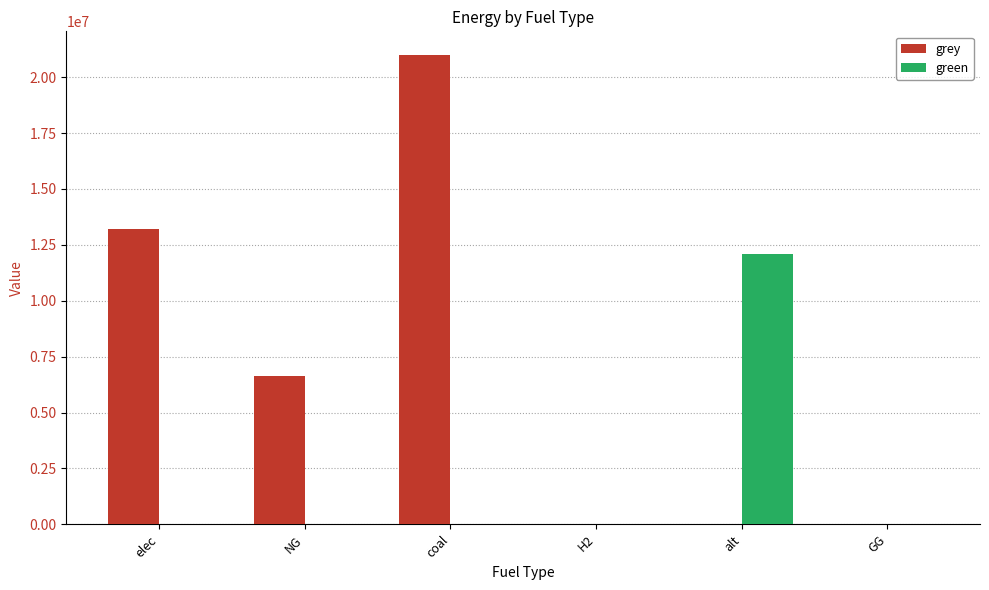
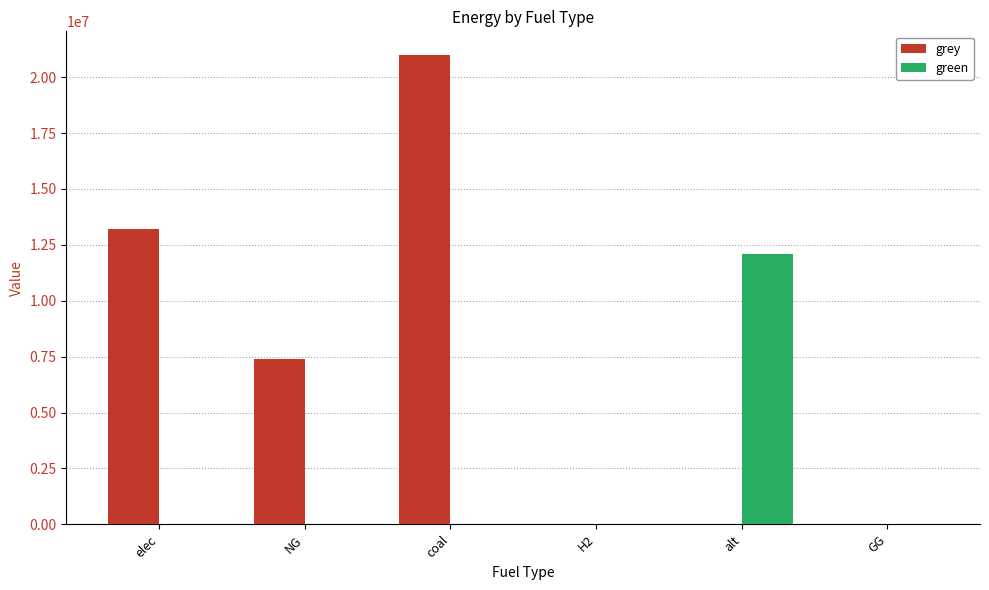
grey, NG: 6600000 -> 7400000
